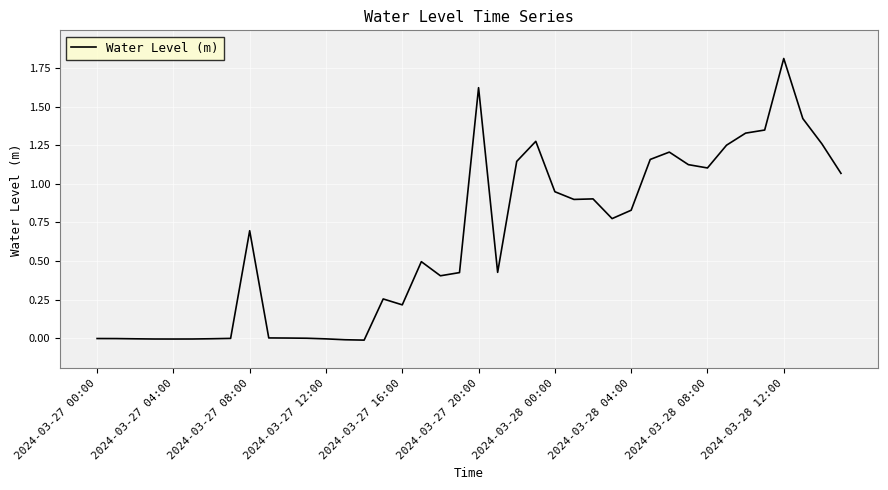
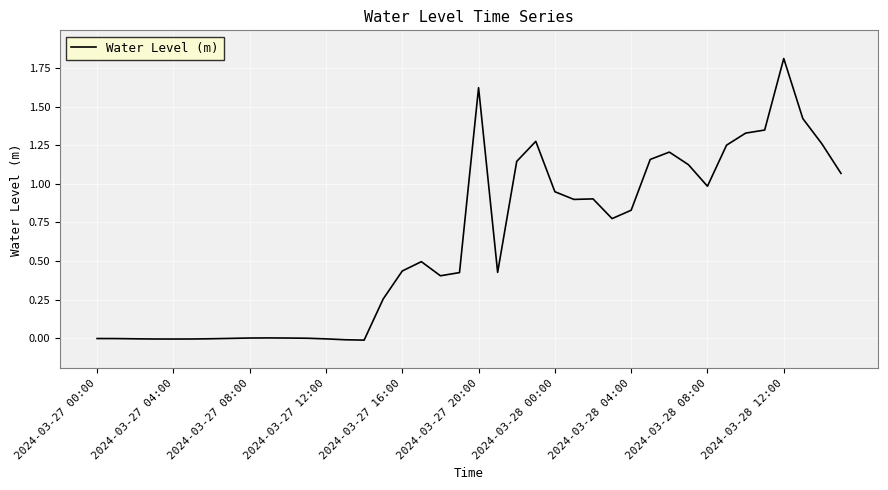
2024-03-27 08:00: 0.70 -> 0.00
2024-03-27 16:00: 0.22 -> 0.44
2024-03-28 08:00: 1.10 -> 0.98
